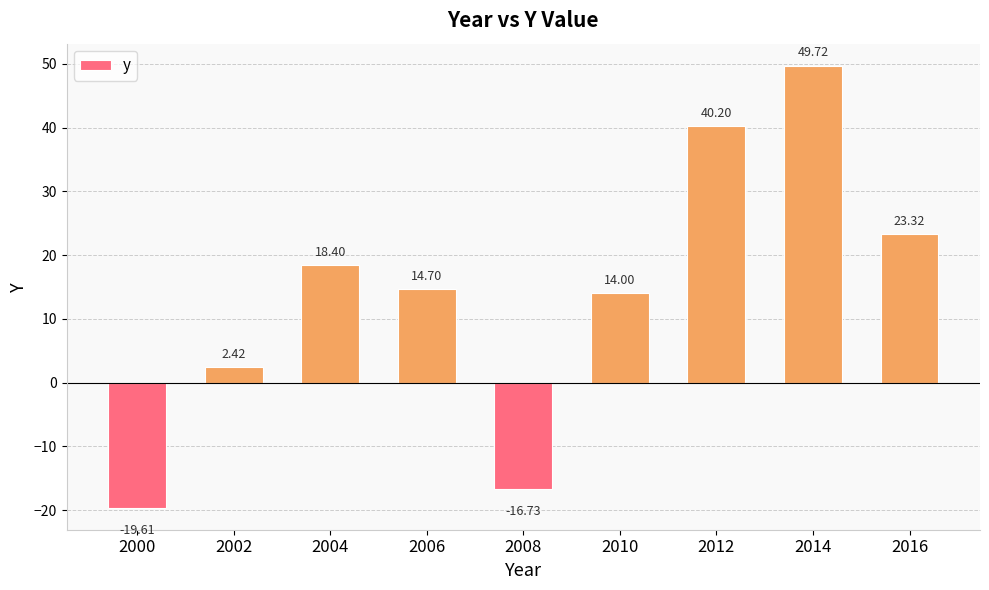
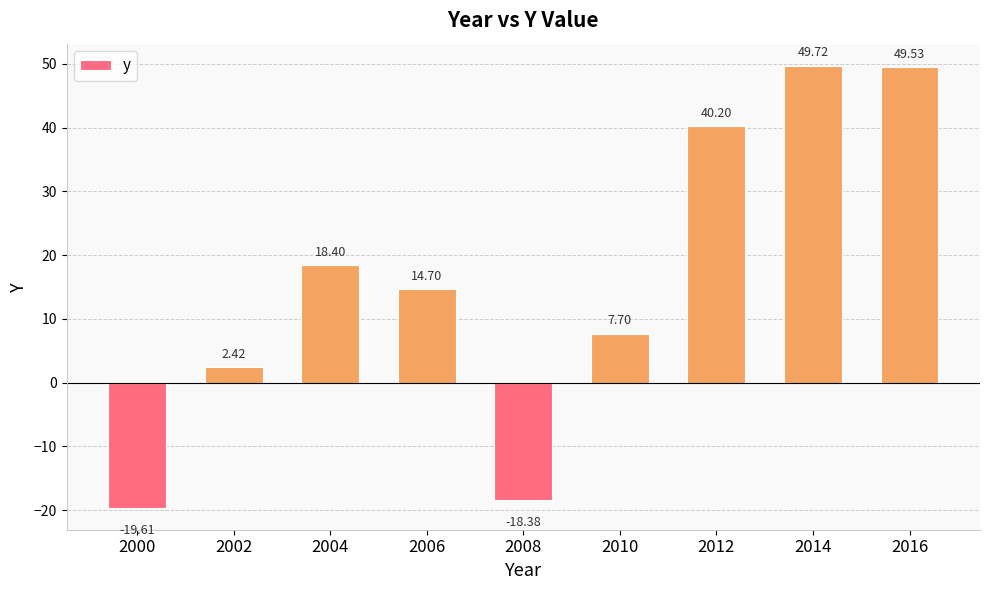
2008: -16.73 -> -18.38
2010: 14.00 -> 7.70
2016: 23.32 -> 49.53
